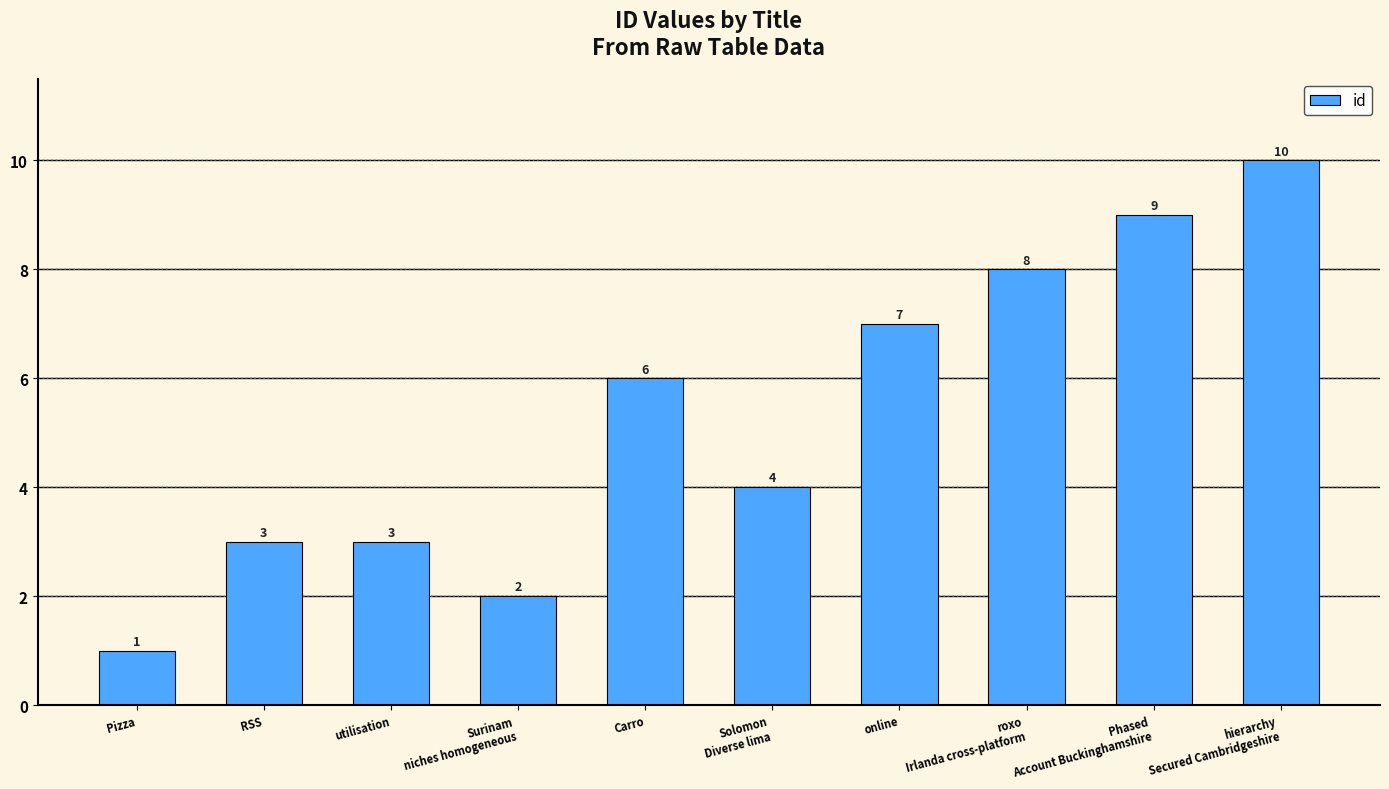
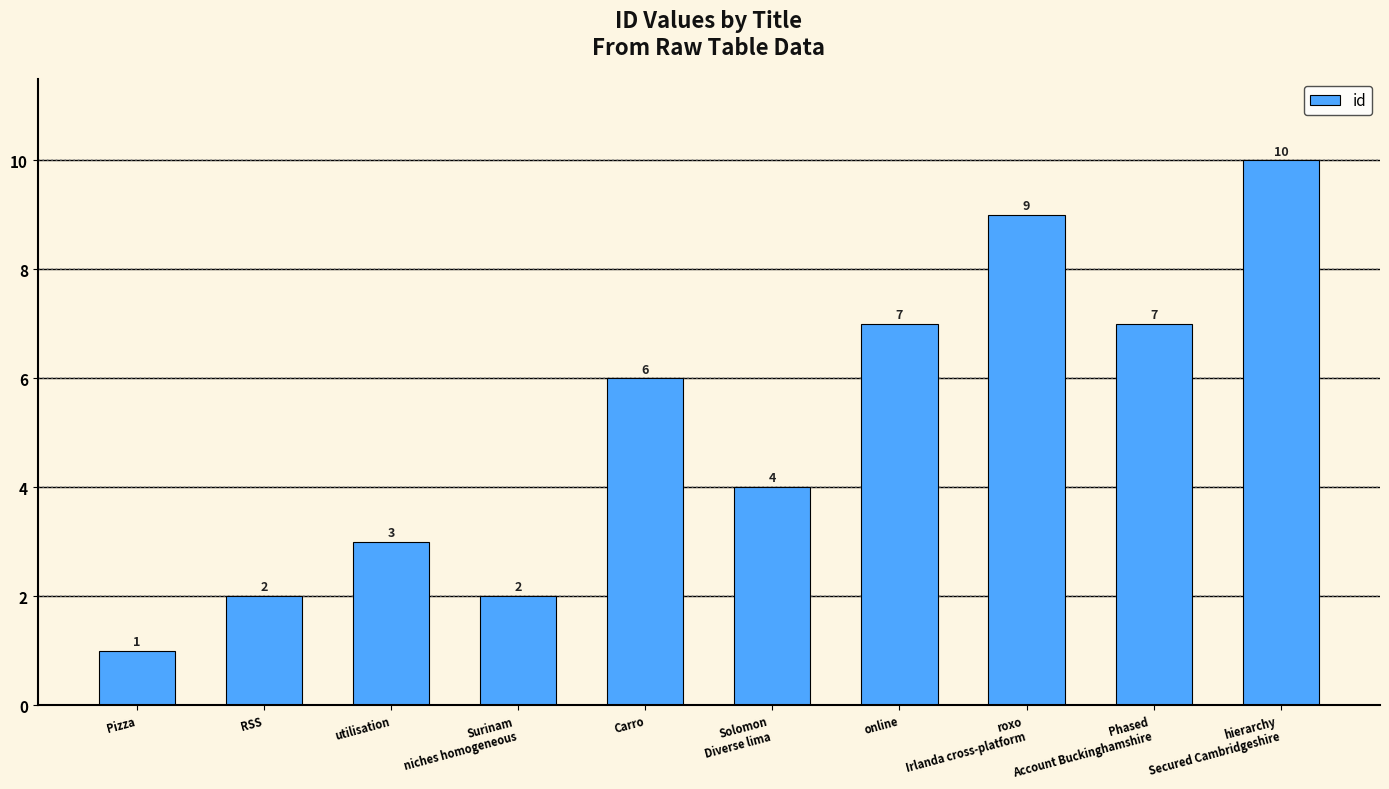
RSS: 3 -> 2
roxo Irlanda cross-platform: 8 -> 9
Phased Account Buckinghamshire: 9 -> 7
